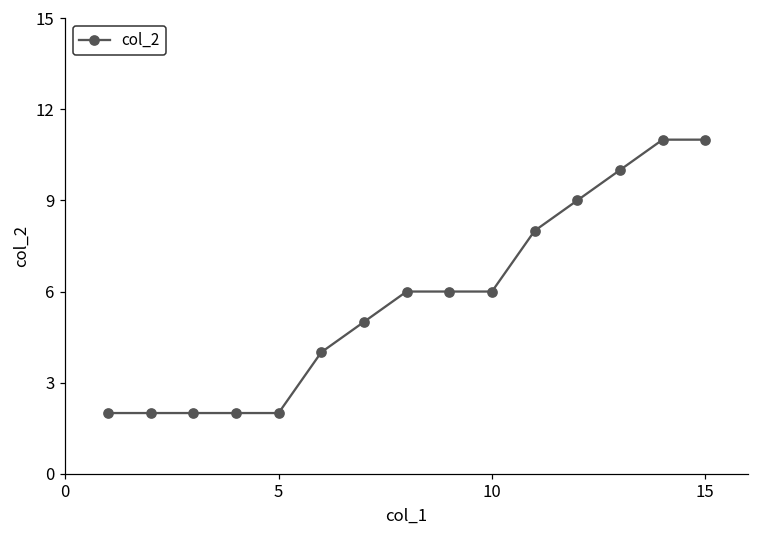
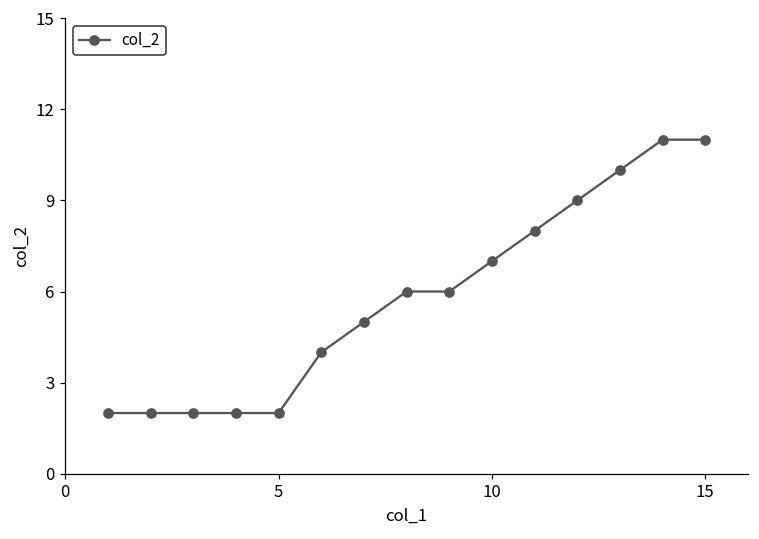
10: 6 -> 7
